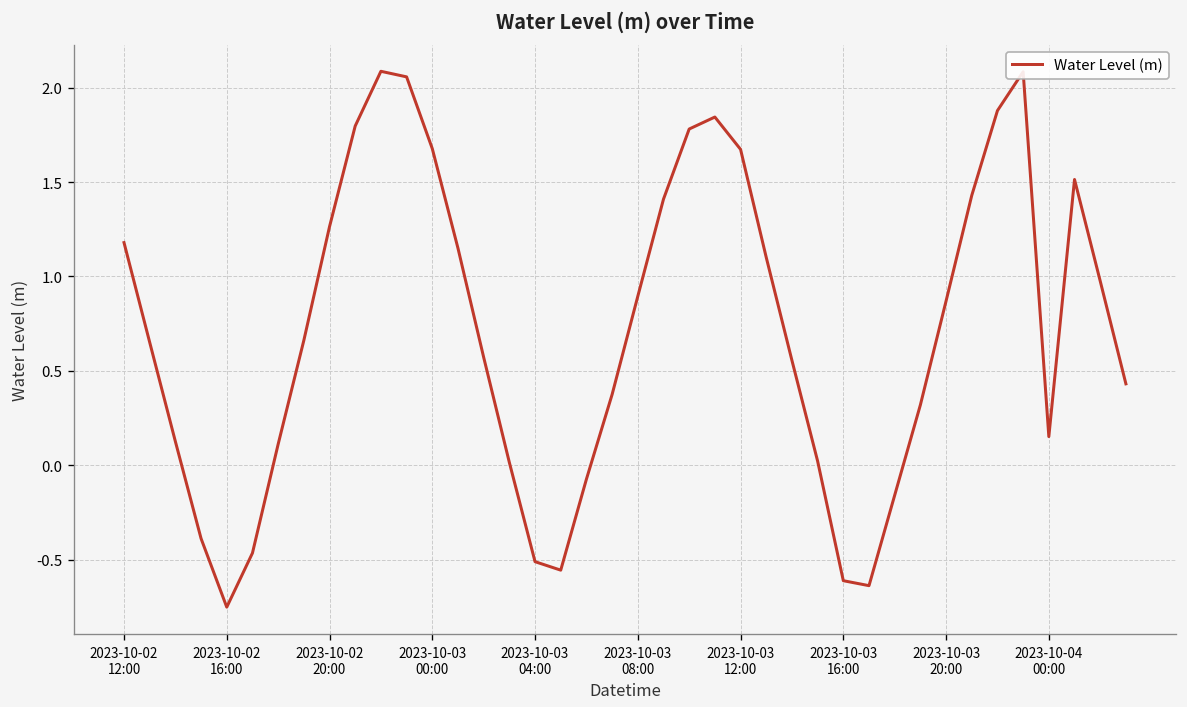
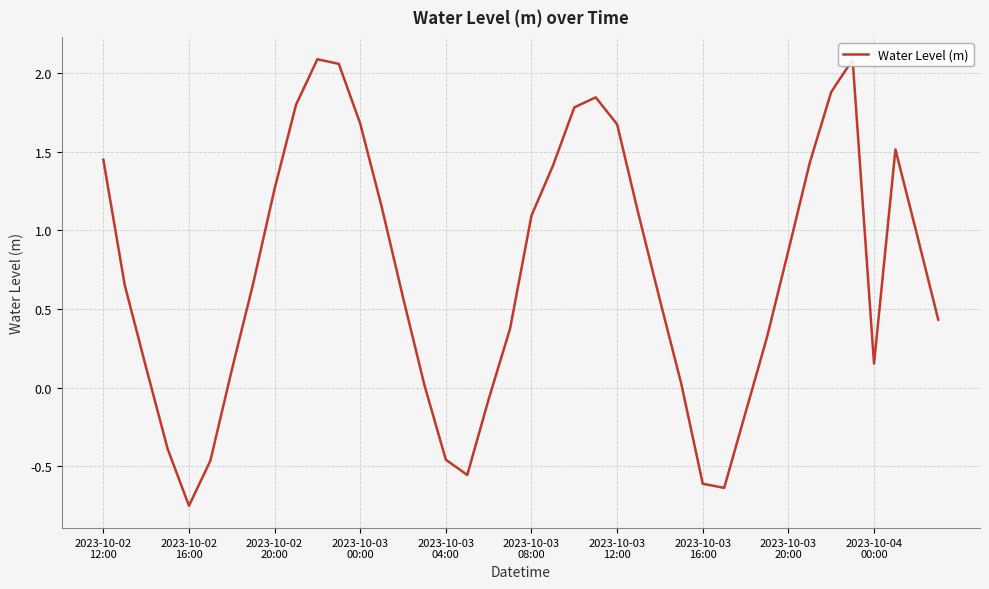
2023-10-02 12:00: 1.18 -> 1.45
2023-10-03 04:00: -0.51 -> -0.46
2023-10-03 08:00: 0.89 -> 1.09
